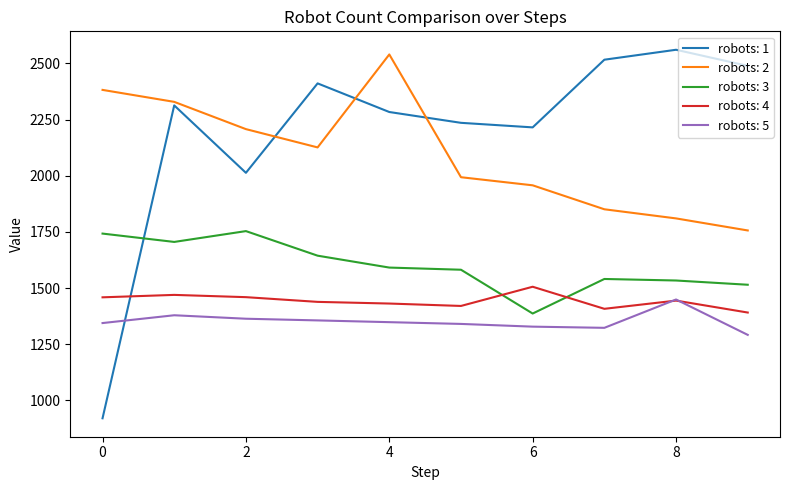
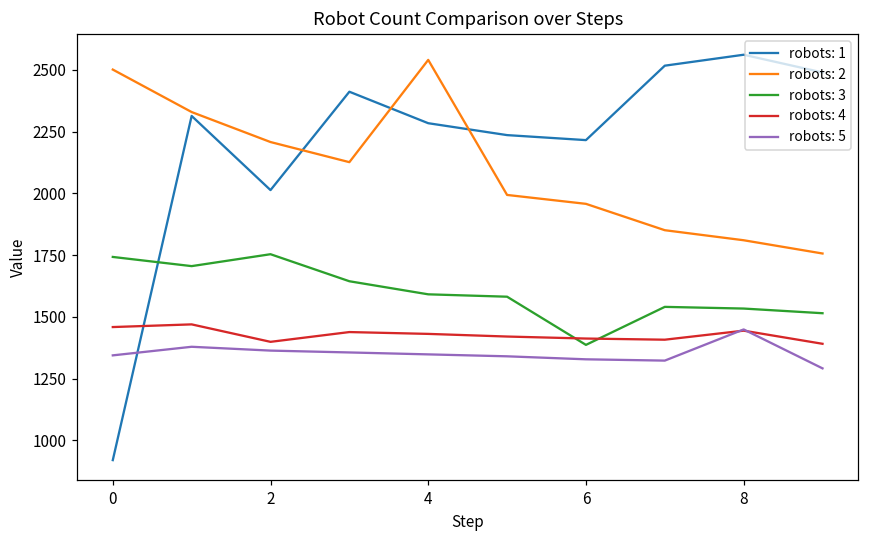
robots: 2, 0: 2380 -> 2500
robots: 4, 2: 1460 -> 1400
robots: 4, 6: 1510 -> 1410
